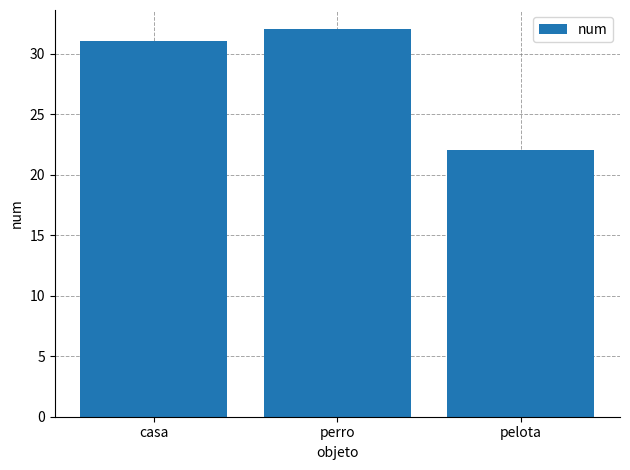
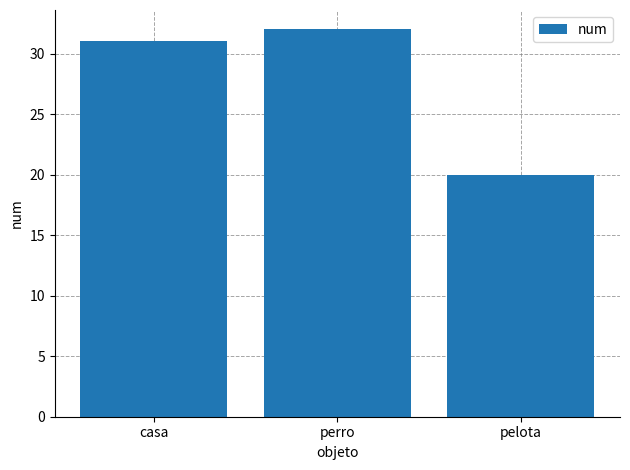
pelota: 22 -> 20
